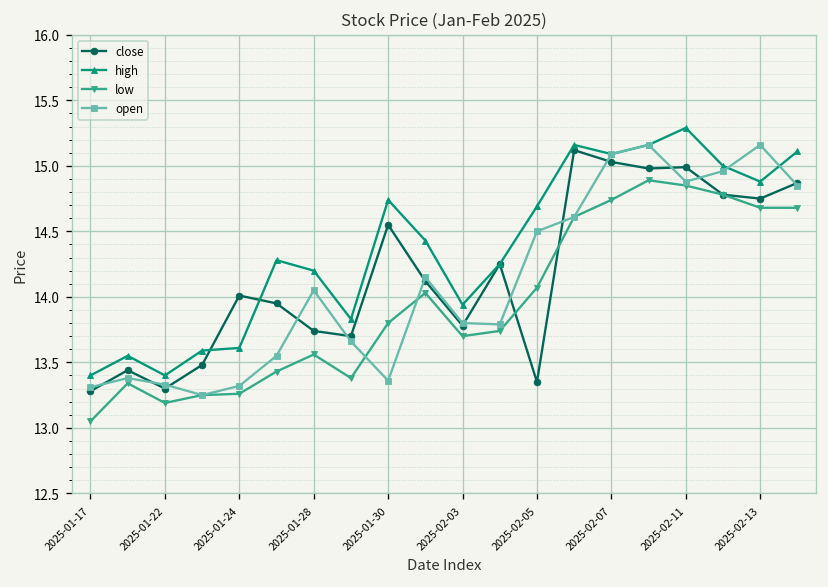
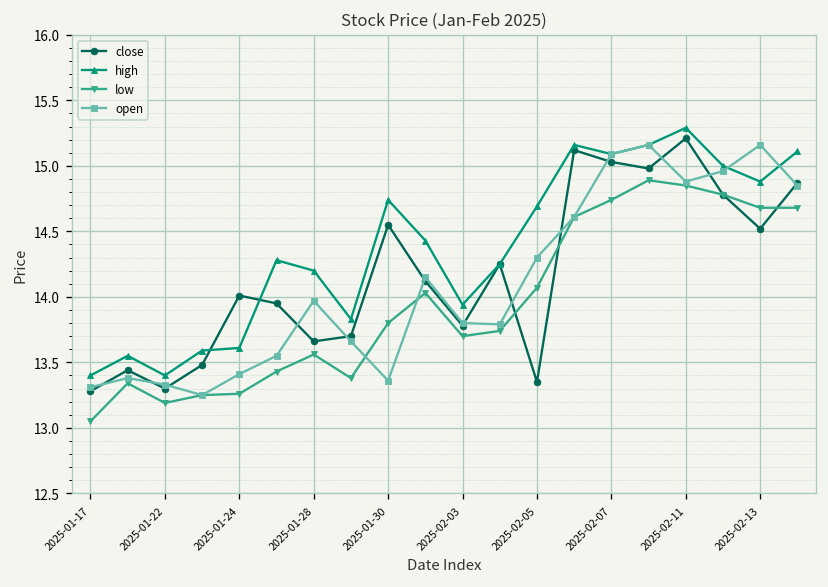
open, 2025-01-24: 13.32 -> 13.41
close, 2025-01-28: 13.74 -> 13.66
open, 2025-01-28: 14.05 -> 13.97
open, 2025-02-05: 14.5 -> 14.3
close, 2025-02-11: 14.99 -> 15.21
close, 2025-02-13: 14.75 -> 14.52
